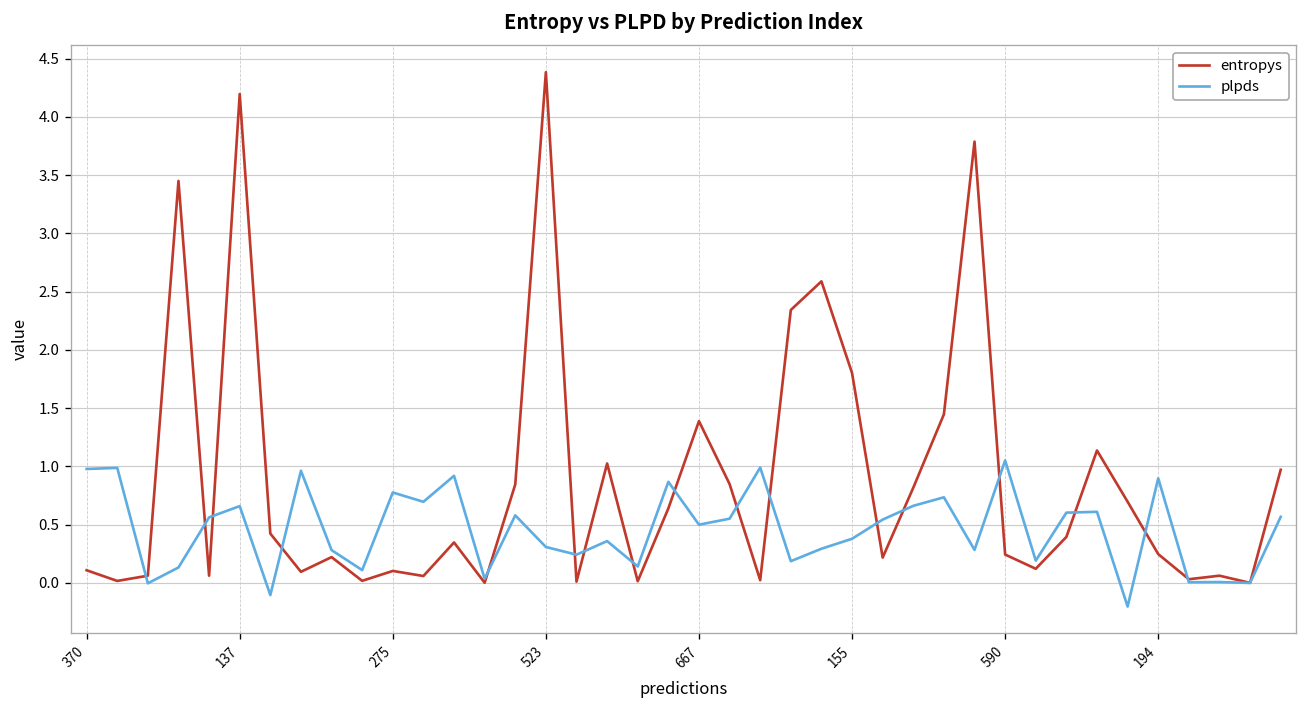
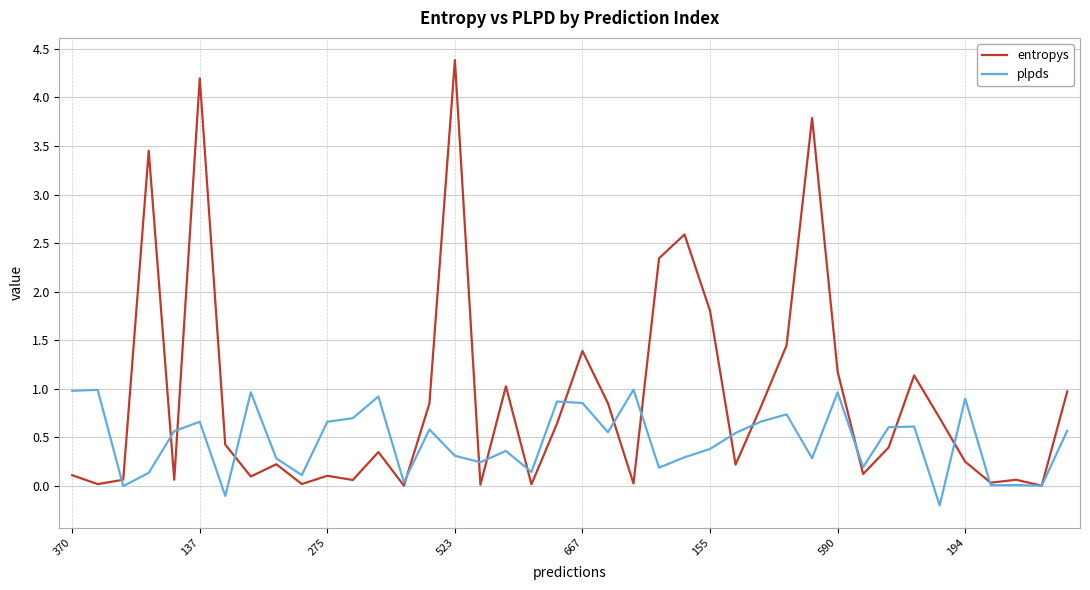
plpds, 275: 0.8 -> 0.7
plpds, 667: 0.5 -> 0.9
entropys, 590: 0.2 -> 1.2
plpds, 590: 1.1 -> 1.0
